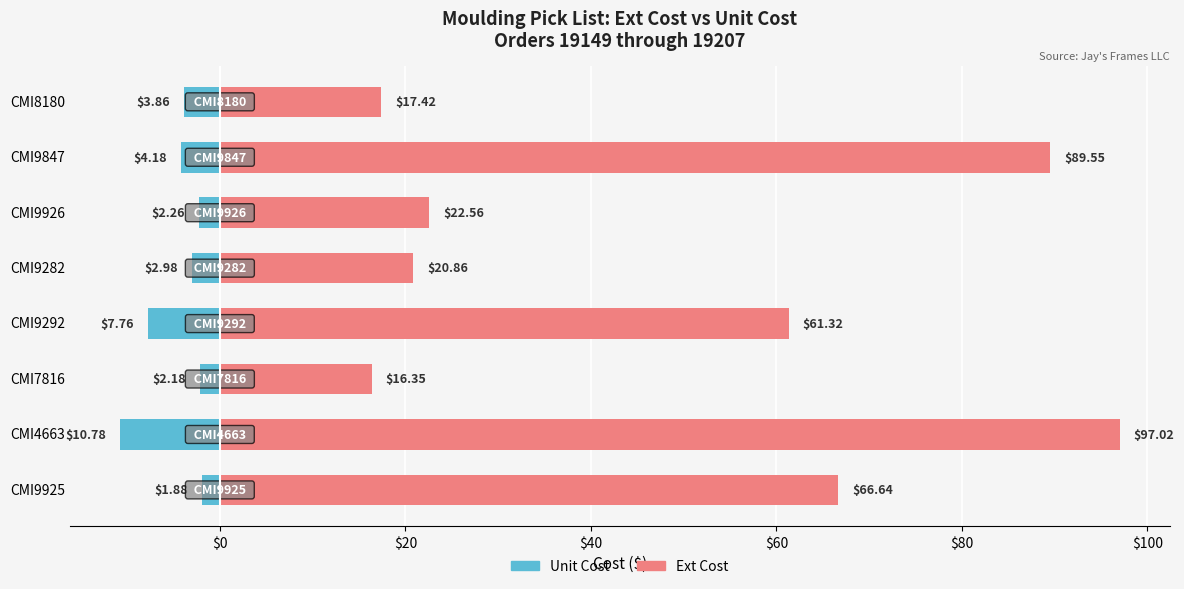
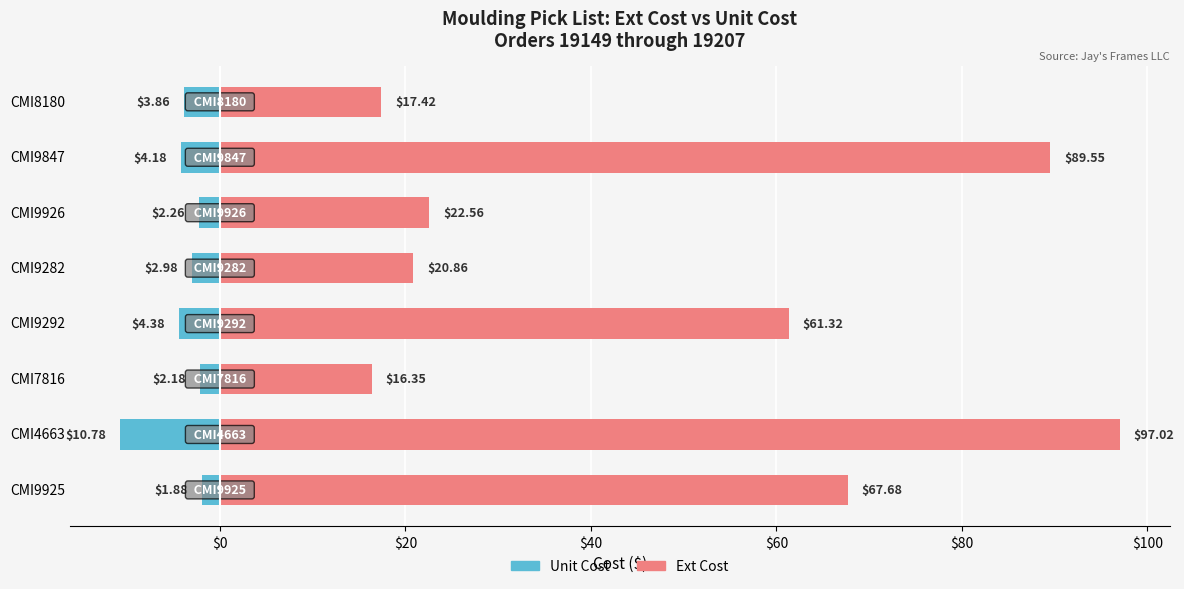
Unit Cost, CMI9292: $7.76 -> $4.38
Ext Cost, CMI9925: $66.64 -> $67.68
